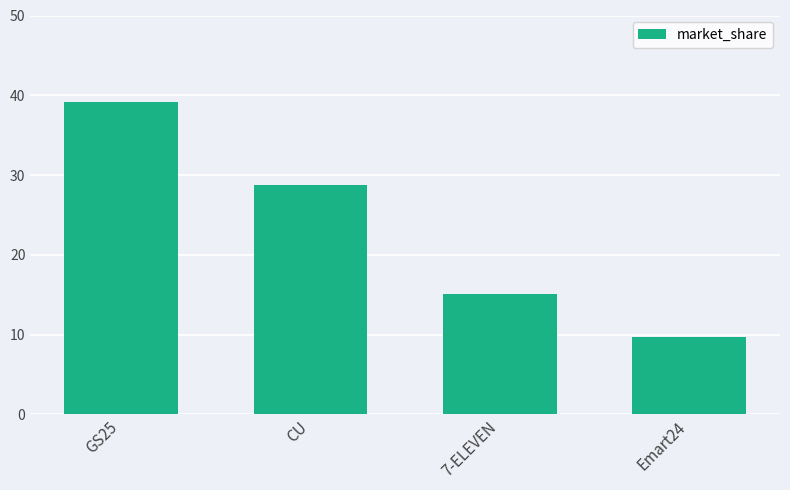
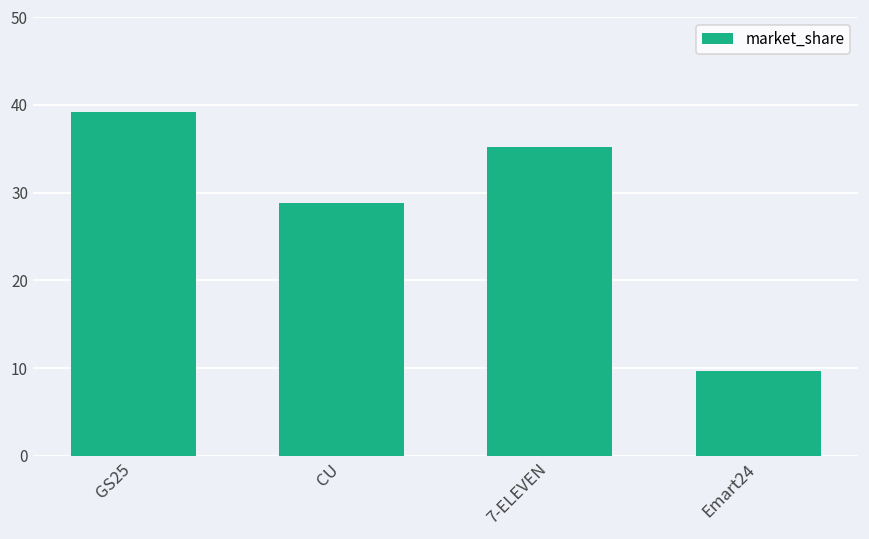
7-ELEVEN: 15 -> 35
